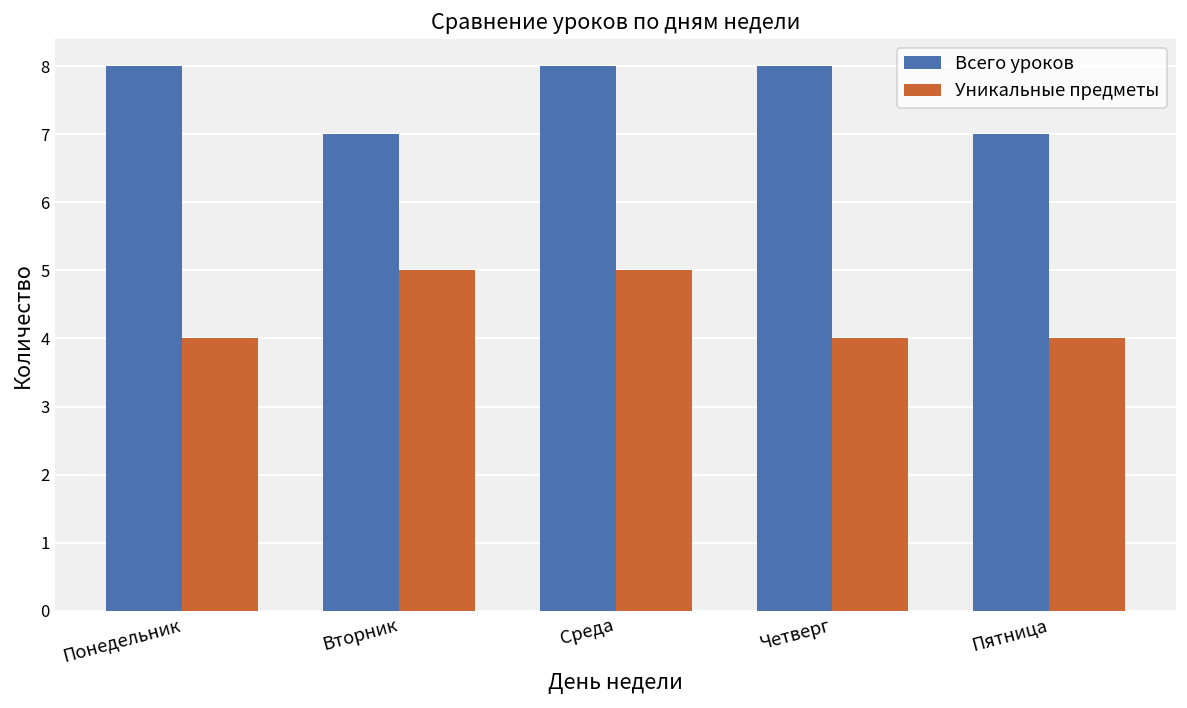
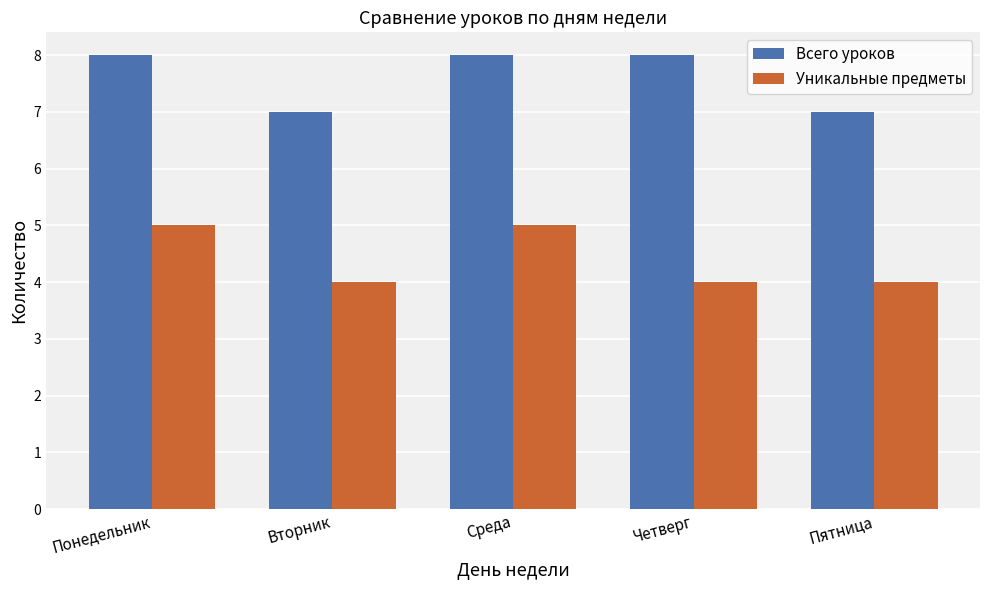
Уникальные предметы, Понедельник: 4 -> 5
Уникальные предметы, Вторник: 5 -> 4
